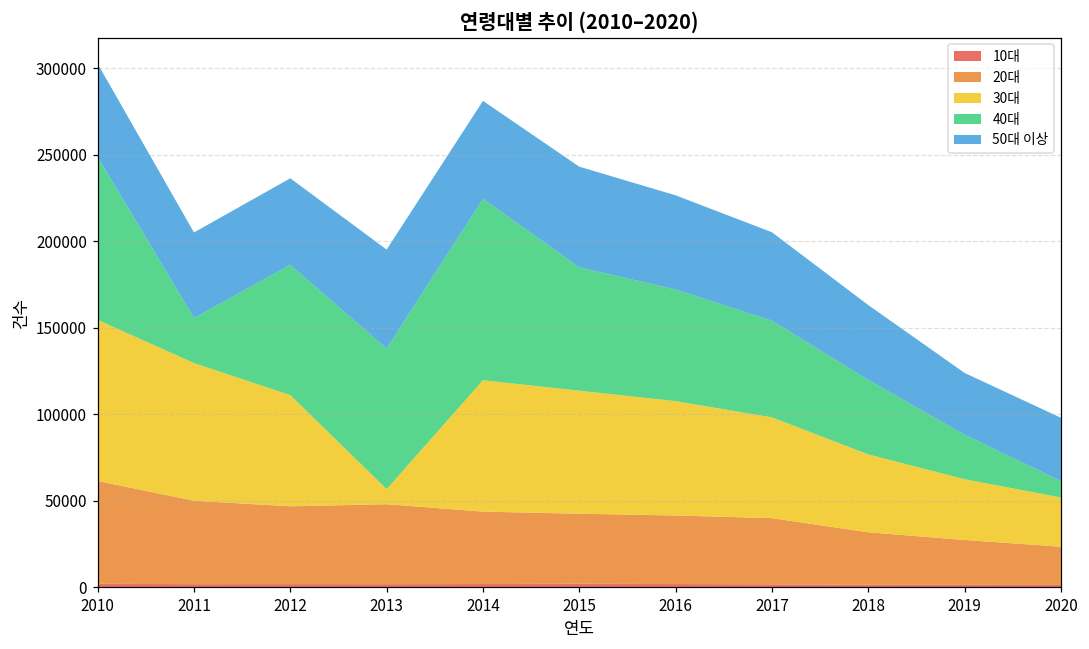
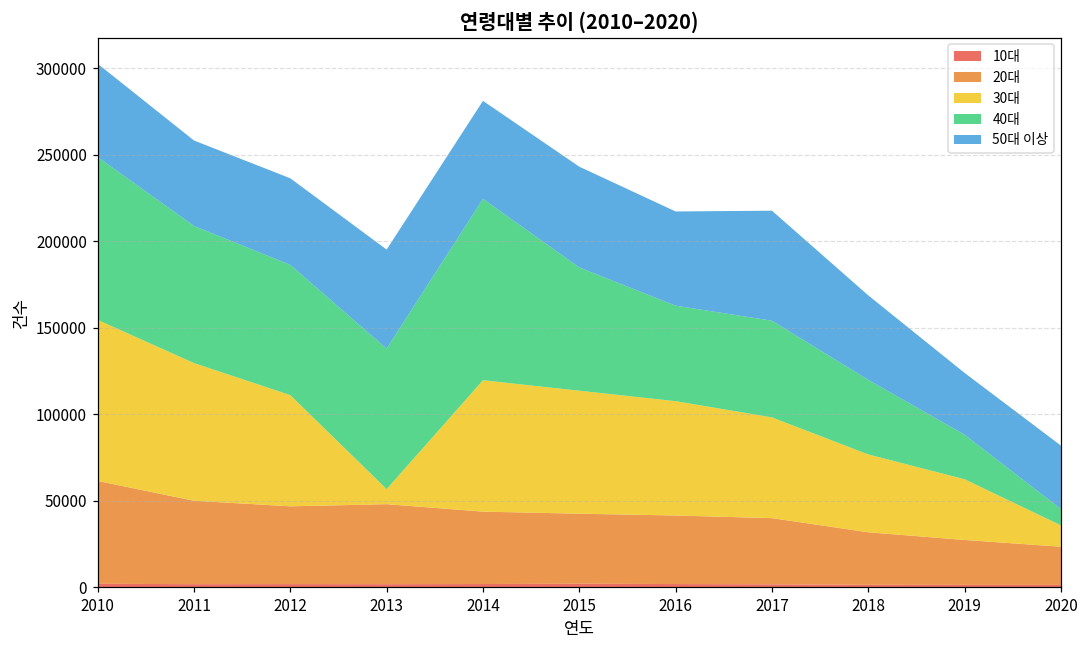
40대, 2011: 26000 -> 79000
40대, 2016: 65000 -> 55000
50대 이상, 2017: 51000 -> 64000
50대 이상, 2018: 43000 -> 49000
30대, 2020: 28000 -> 12000
